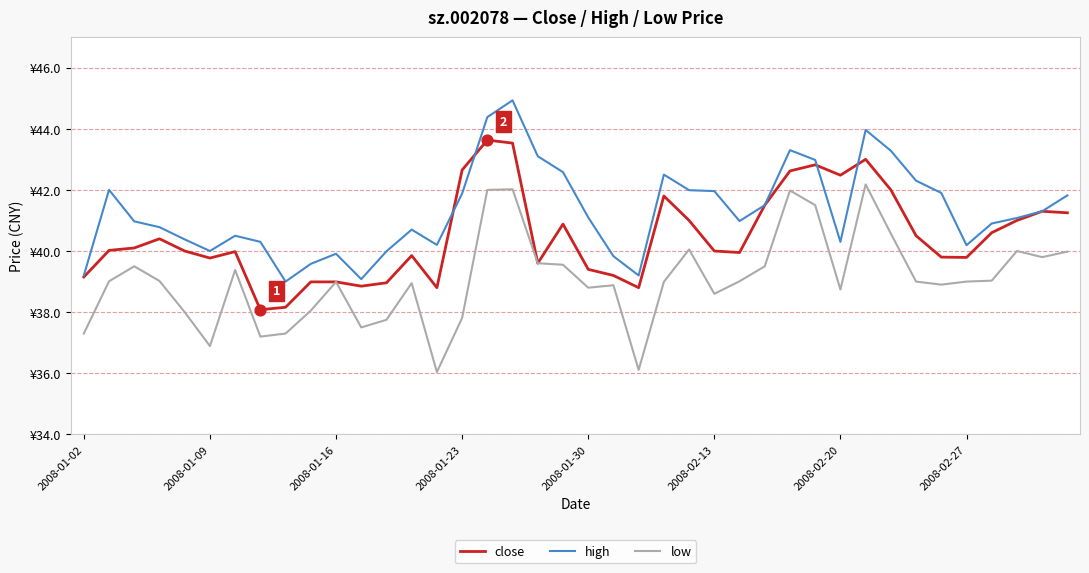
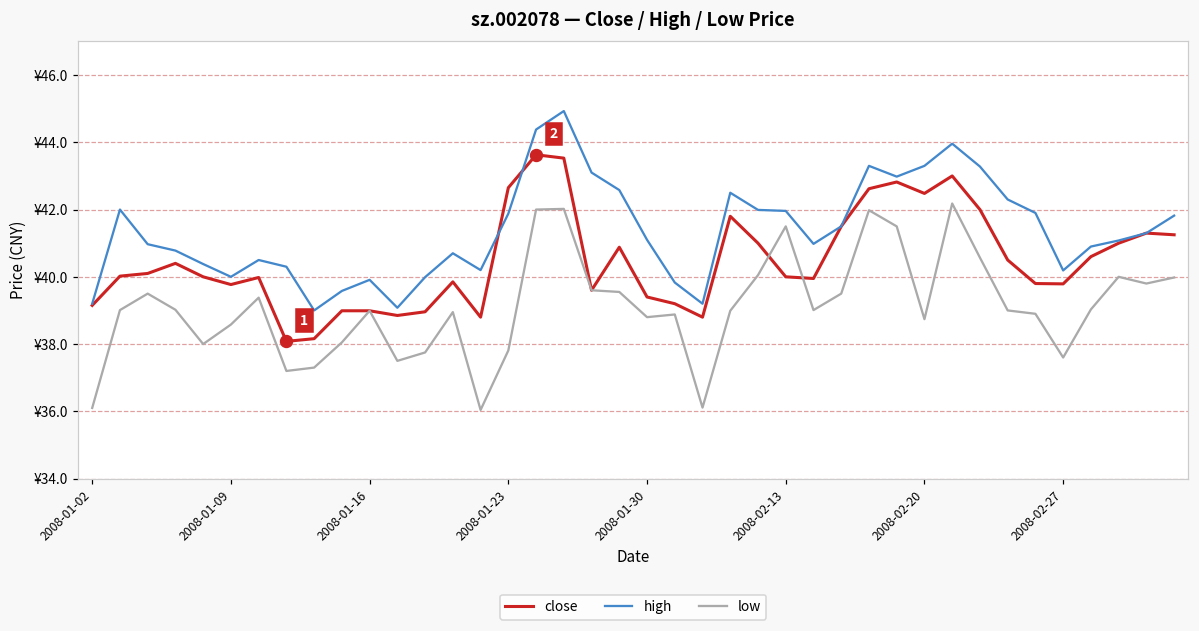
low, 2008-01-02: ¥37.3 -> ¥36.1
low, 2008-01-09: ¥36.9 -> ¥38.6
low, 2008-02-13: ¥38.6 -> ¥41.5
high, 2008-02-20: ¥40.3 -> ¥43.3
low, 2008-02-27: ¥39.0 -> ¥37.6
